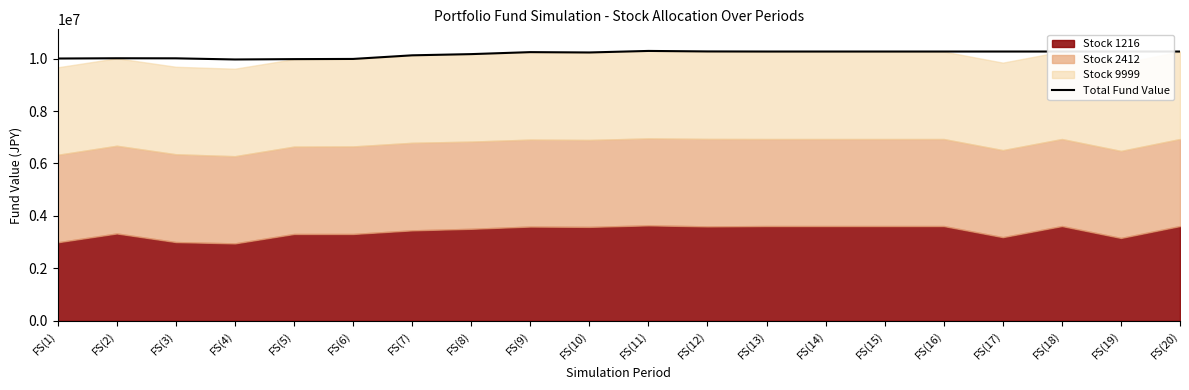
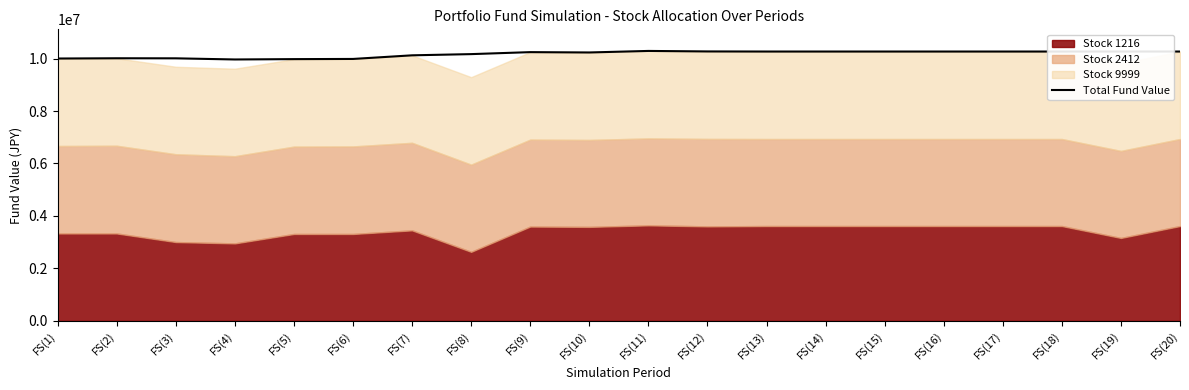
Stock 1216, FS(1): 3000000 -> 3300000
Stock 1216, FS(8): 3500000 -> 2600000
Stock 1216, FS(17): 3200000 -> 3600000
